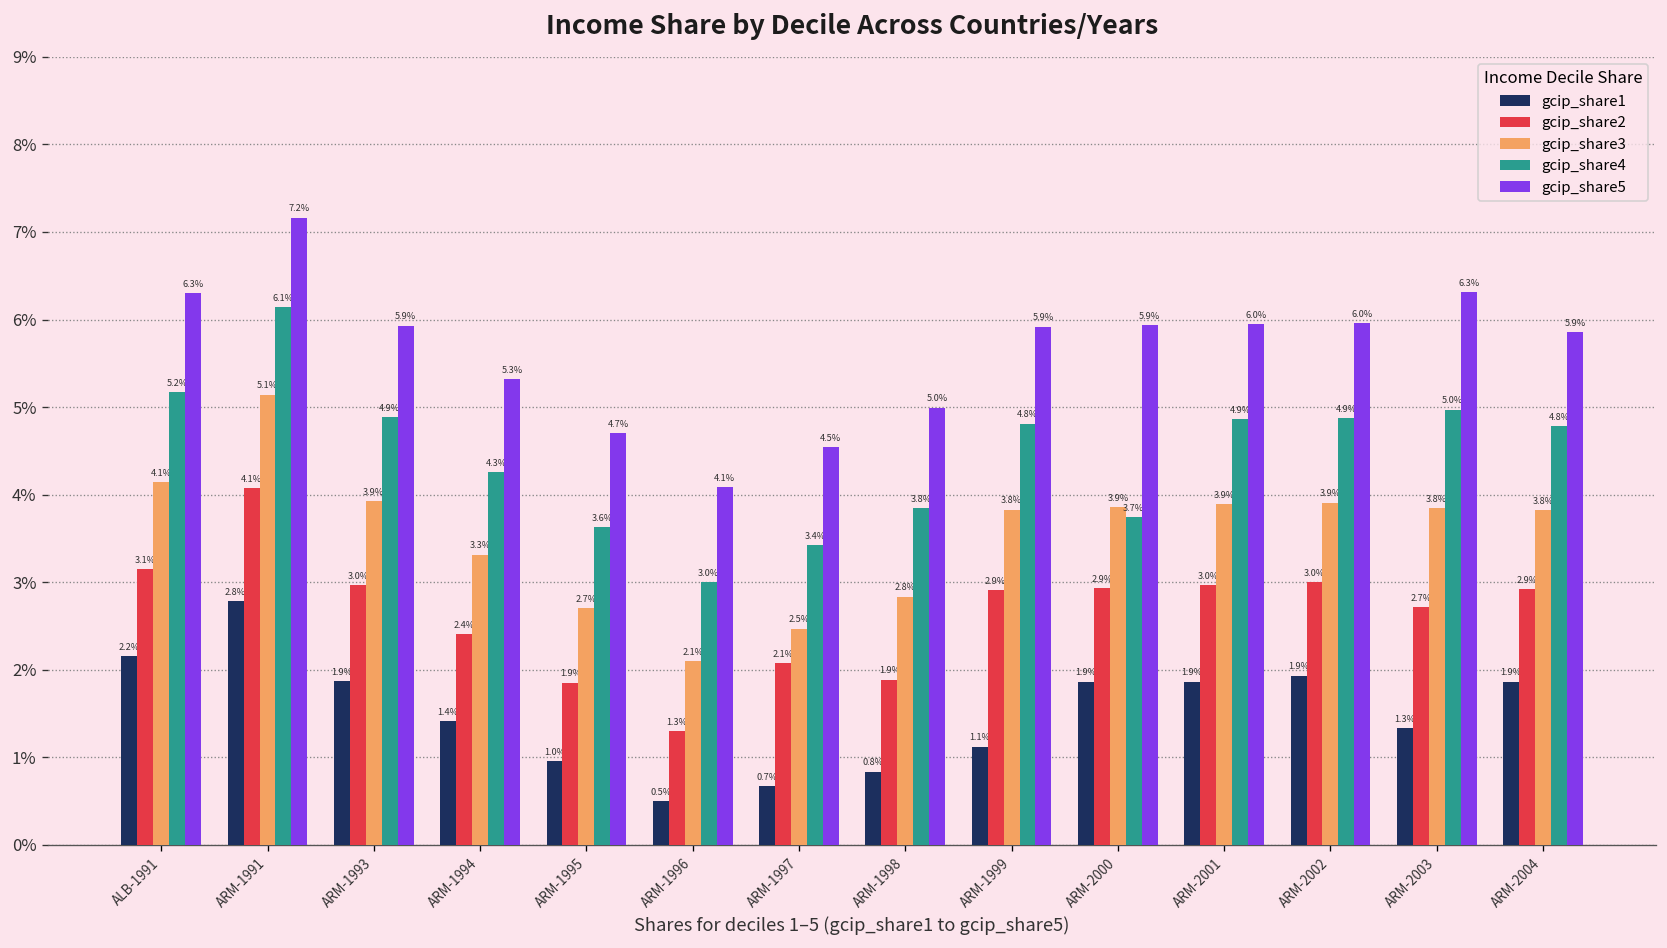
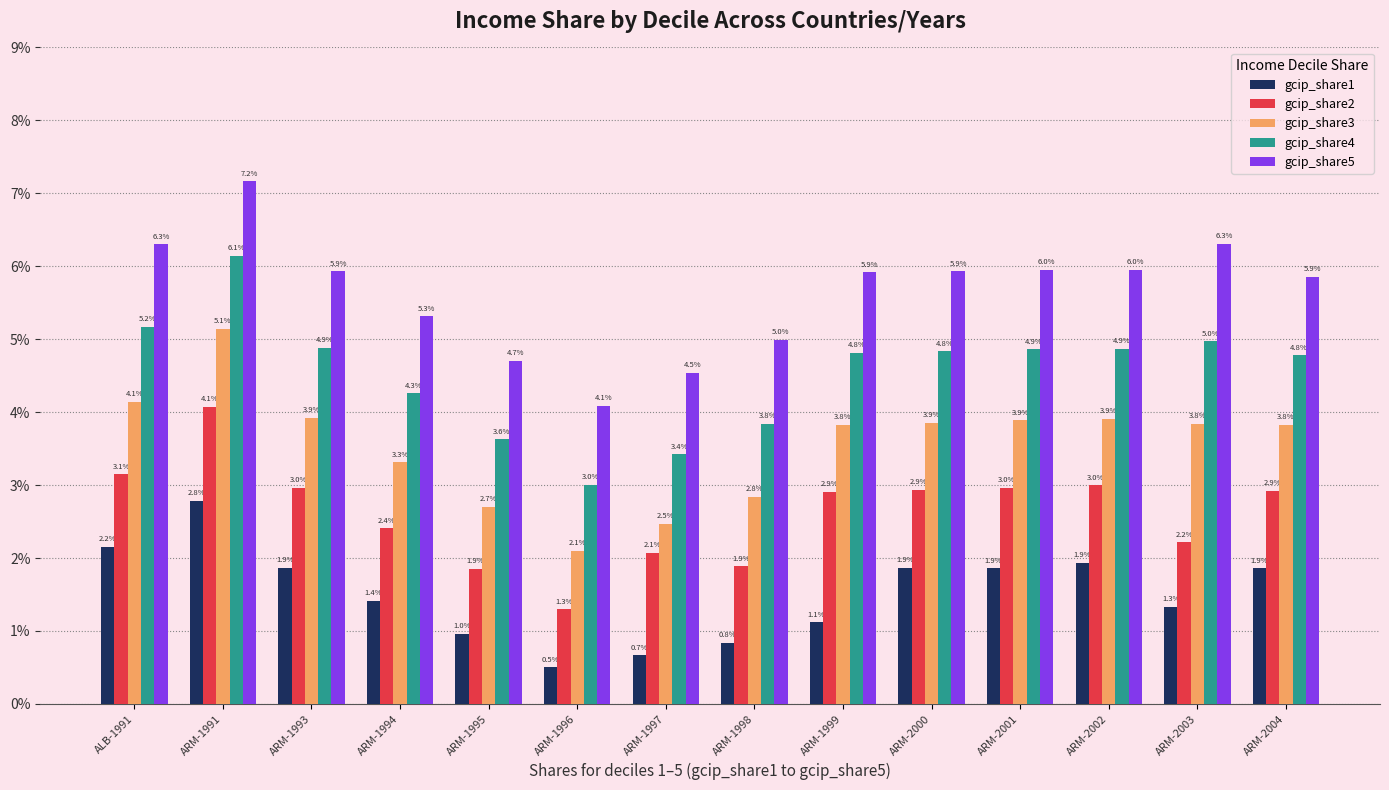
gcip_share4, ARM-2000: 3.7% -> 4.8%
gcip_share2, ARM-2003: 2.7% -> 2.2%
